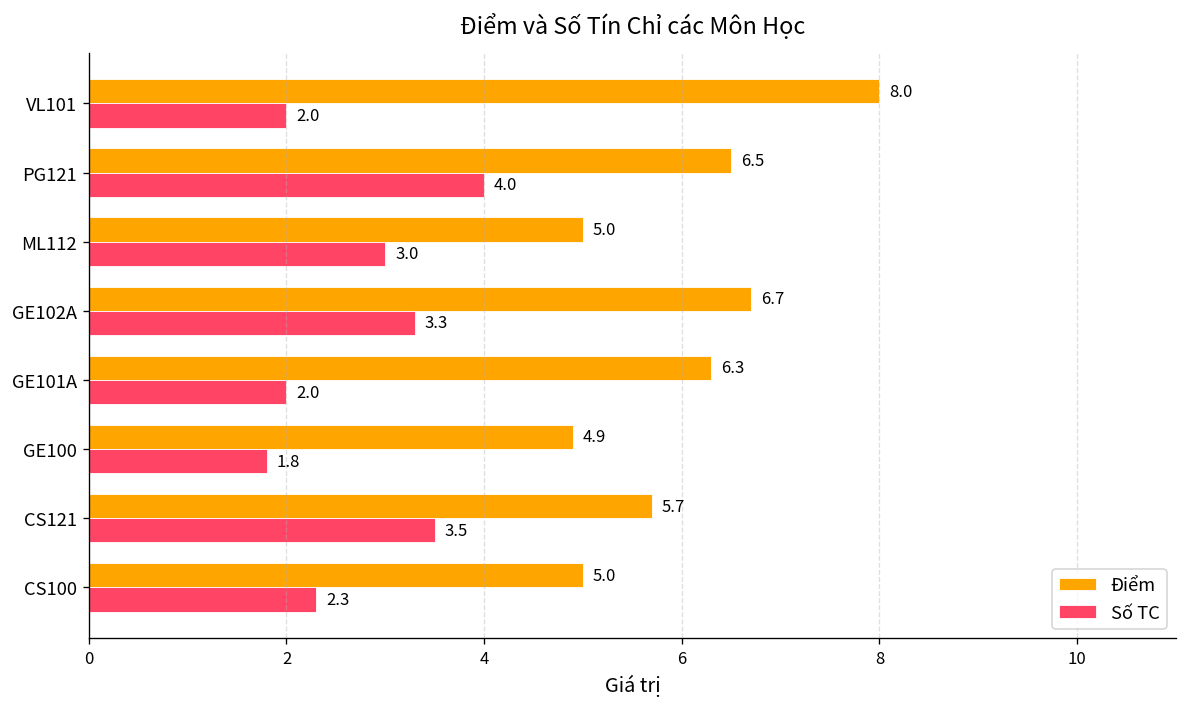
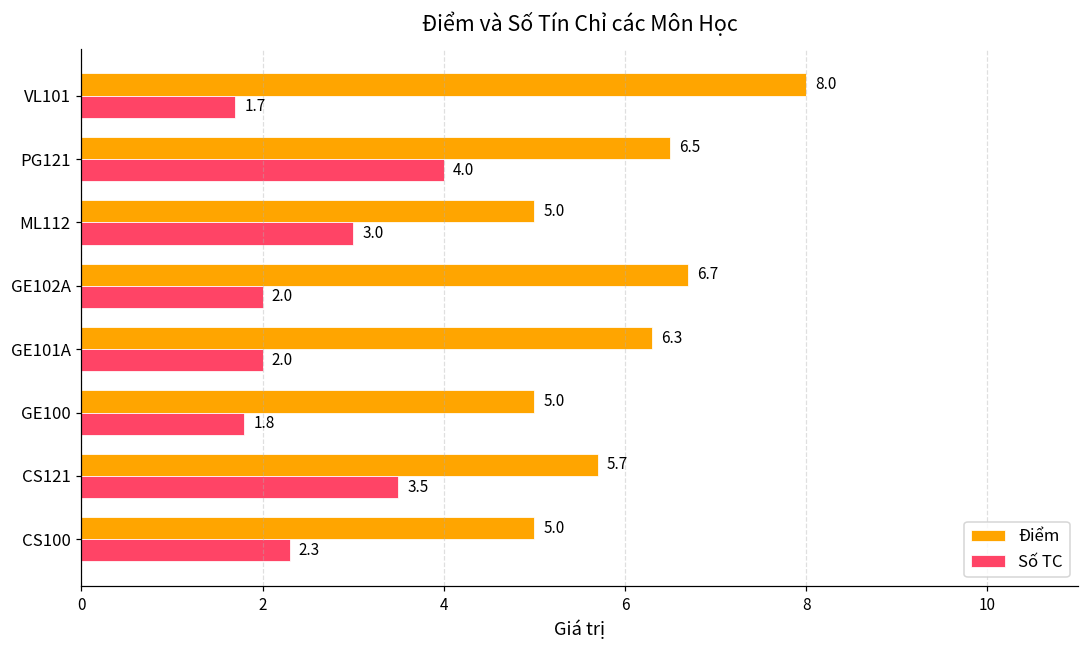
Số TC, VL101: 2.0 -> 1.7
Số TC, GE102A: 3.3 -> 2.0
Điểm, GE100: 4.9 -> 5.0
